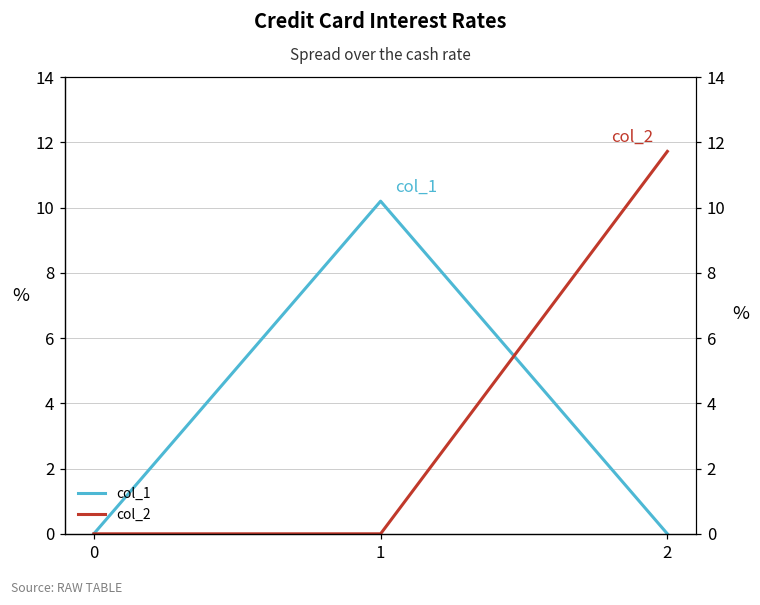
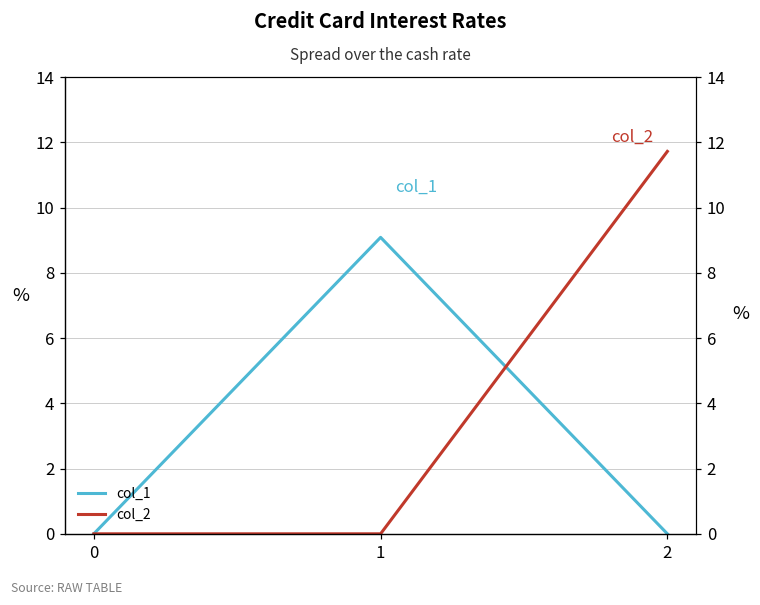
col_1, 1: 10.2 -> 9.1
